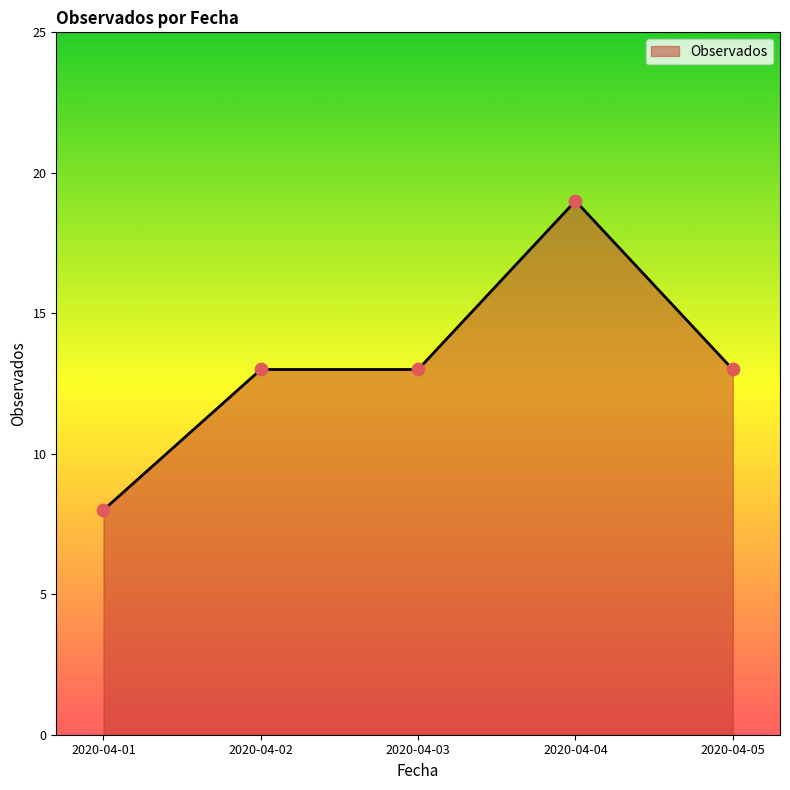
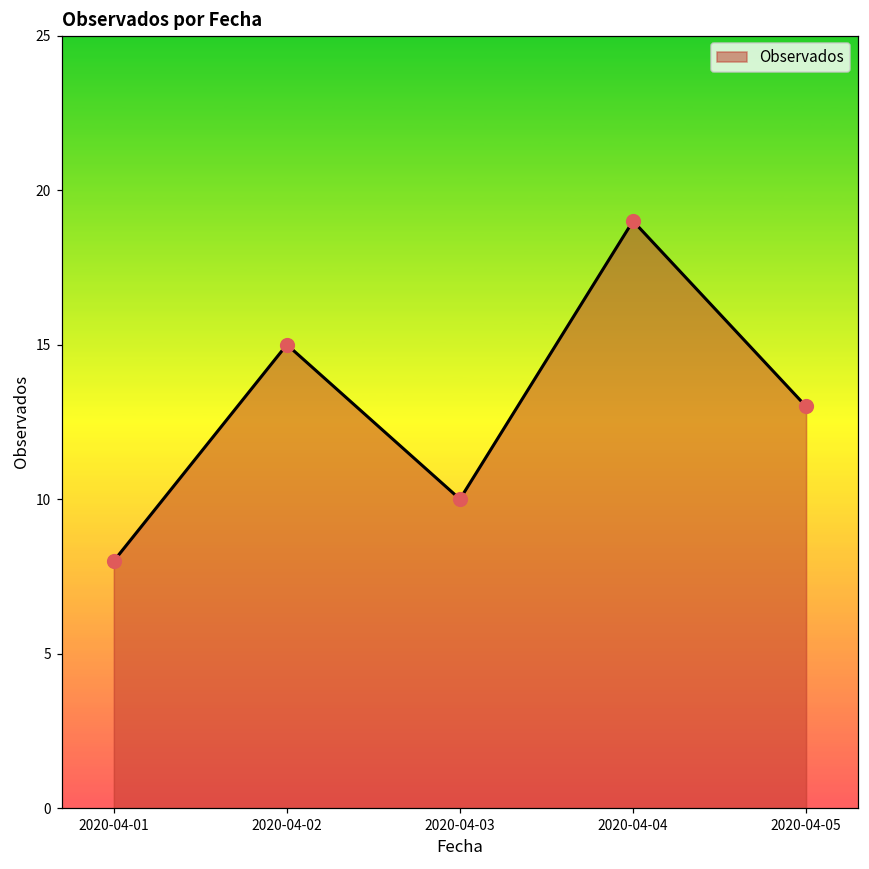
2020-04-02: 13 -> 15
2020-04-03: 13 -> 10
